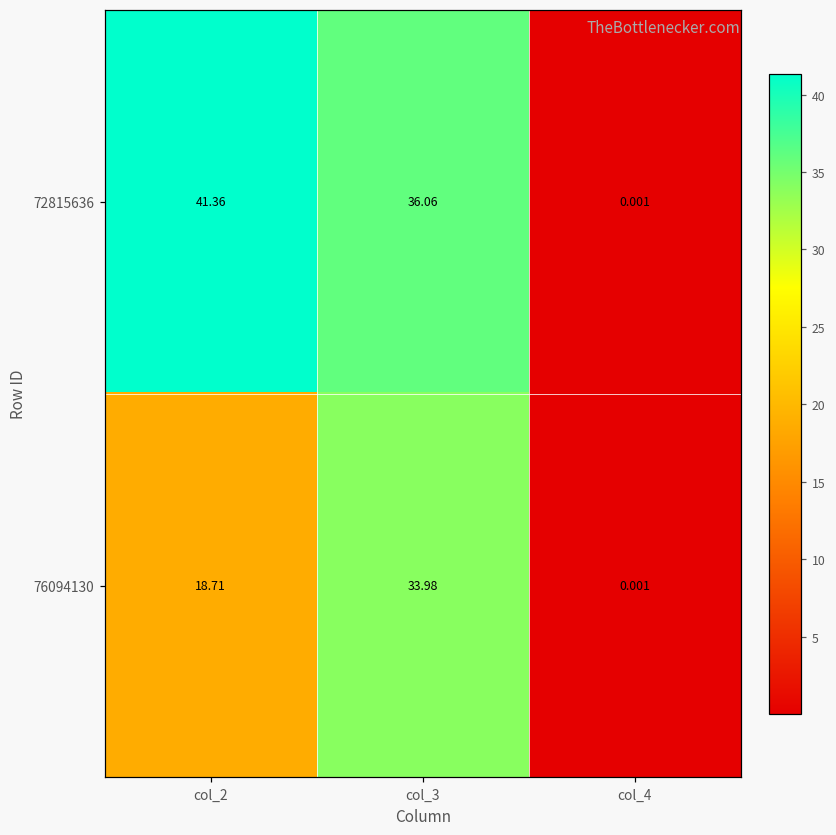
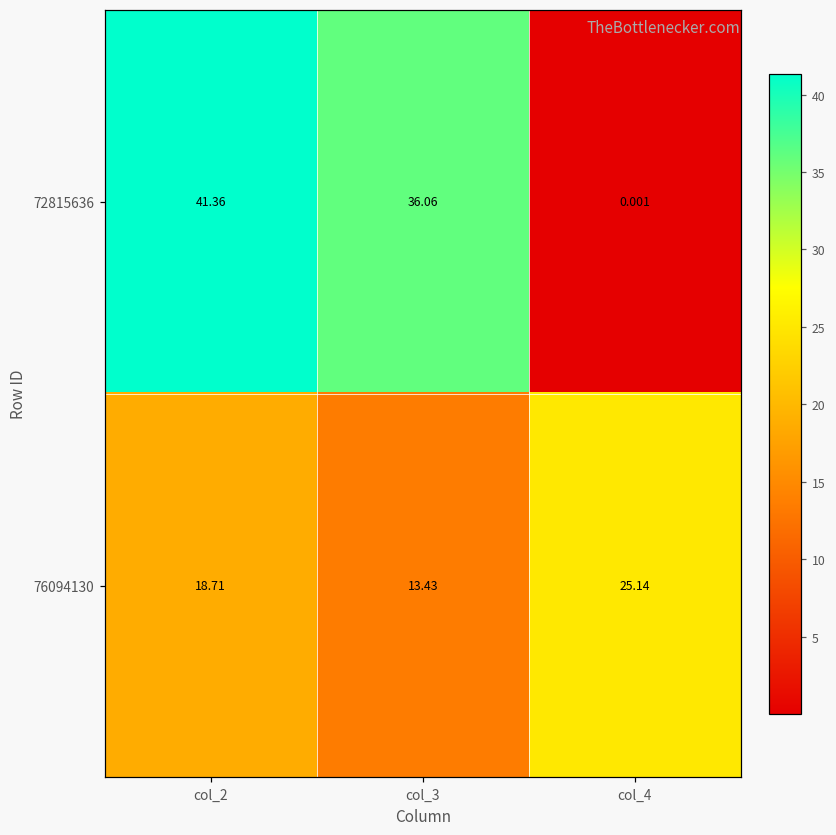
76094130, col_3: 33.98 -> 13.43
76094130, col_4: 0.001 -> 25.14
